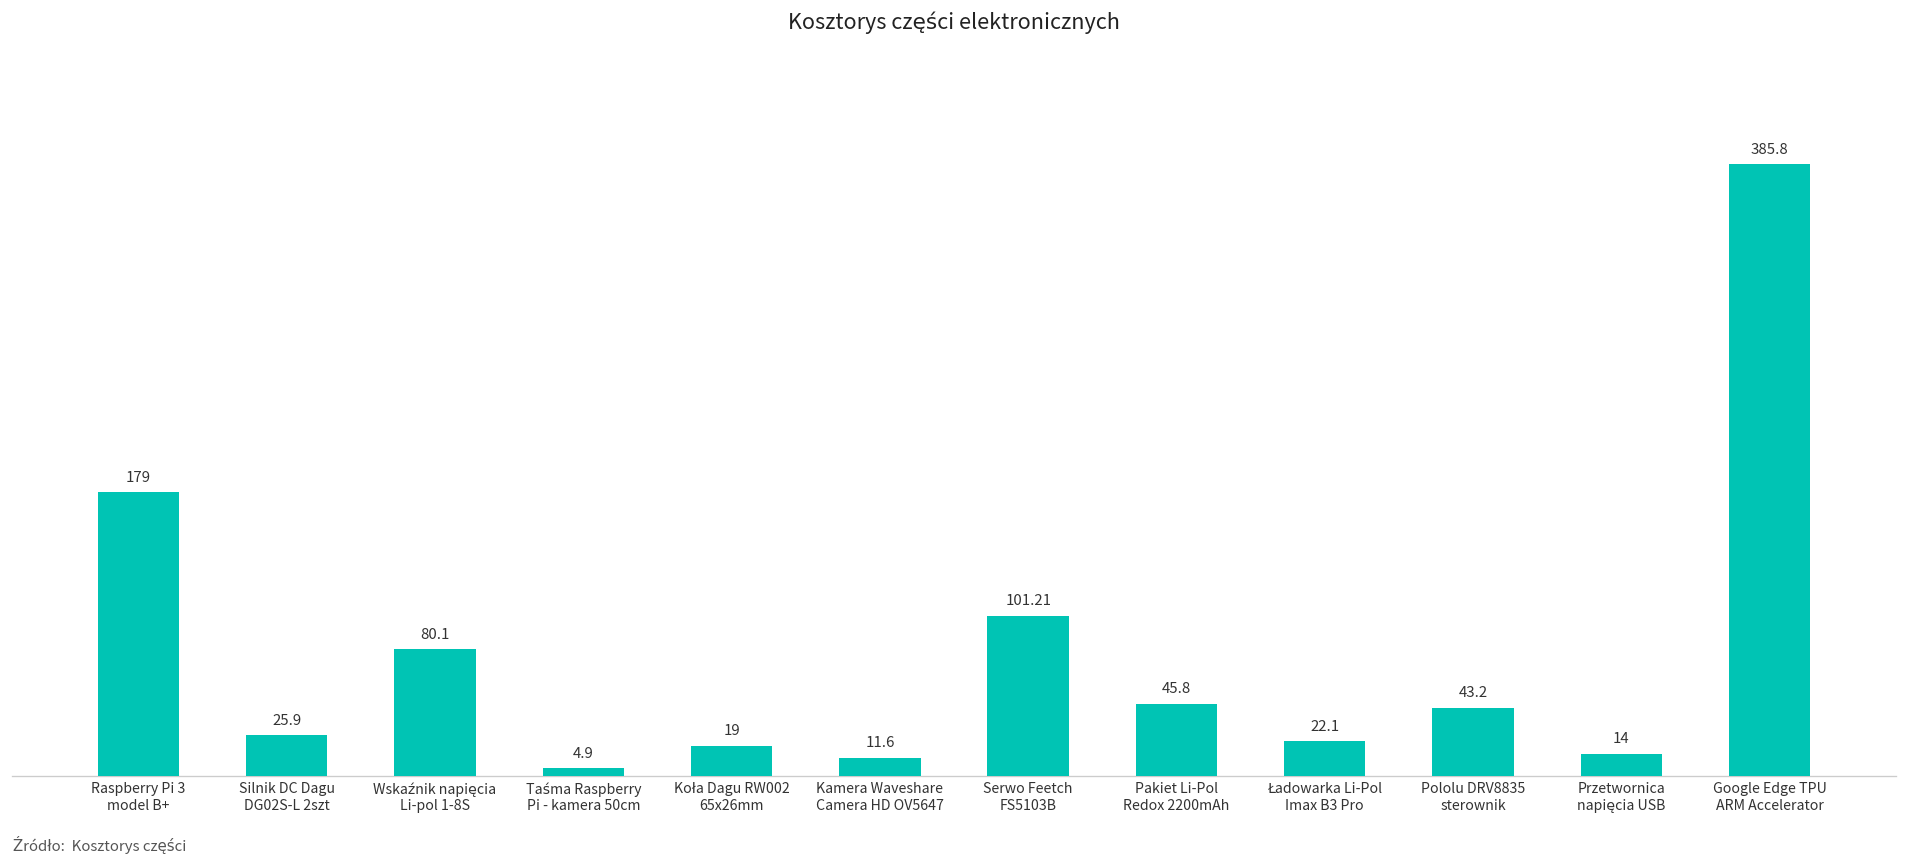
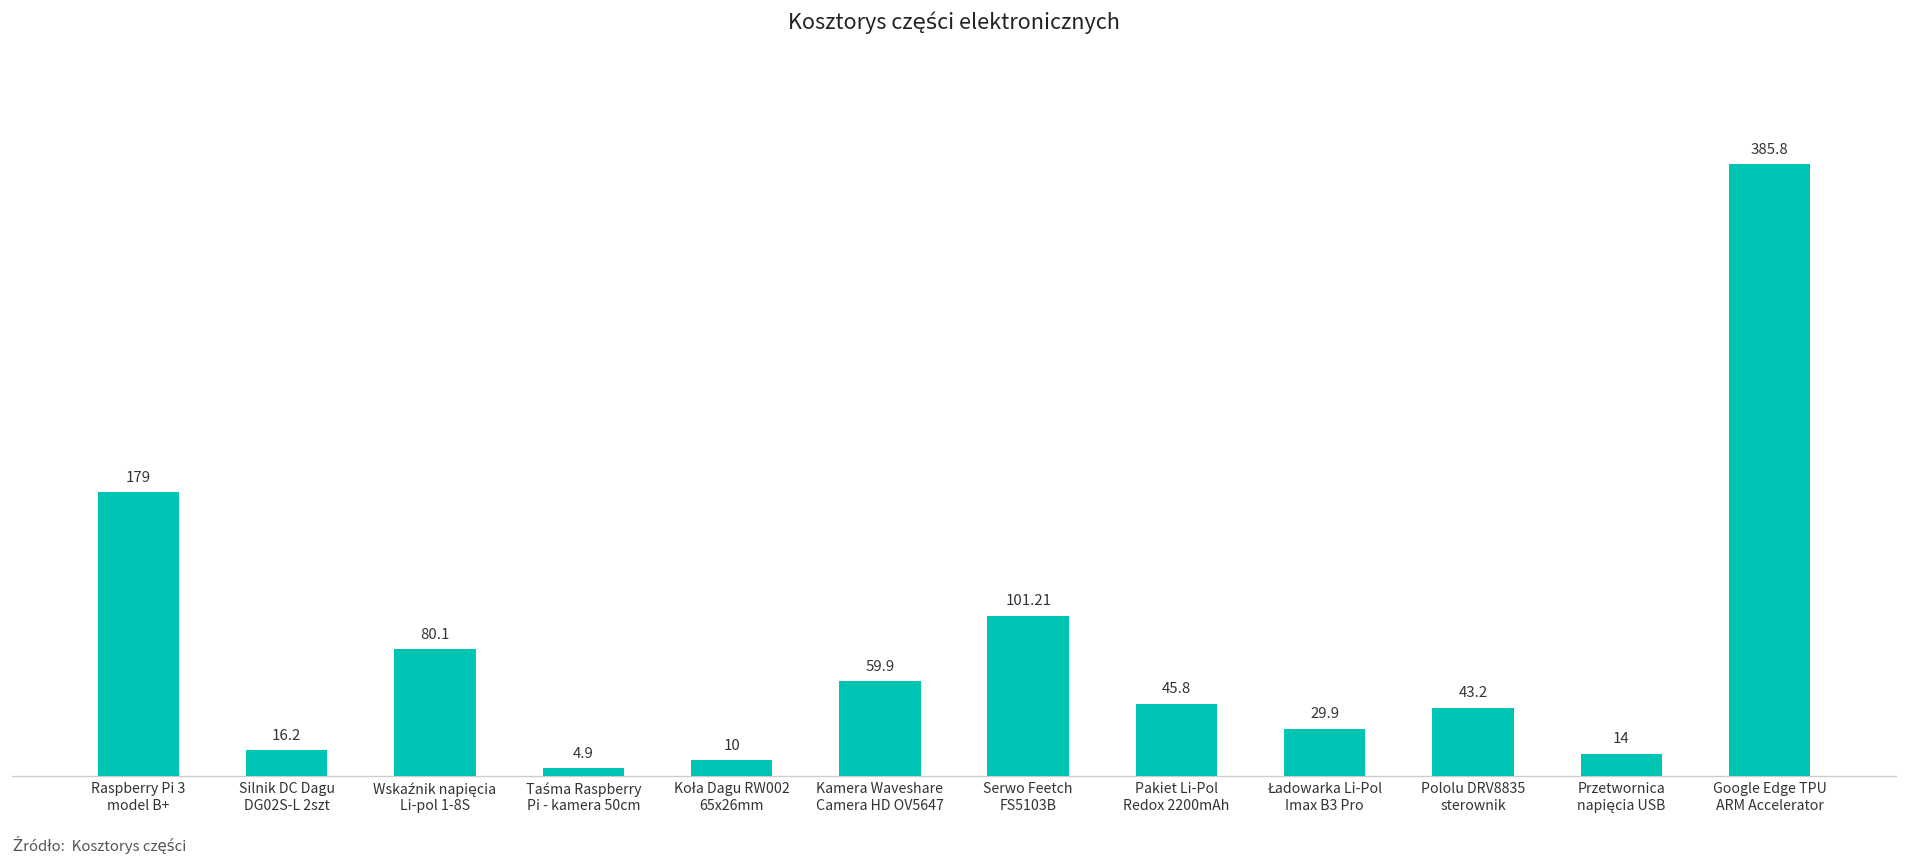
Silnik DC Dagu DG02S-L 2szt: 25.9 -> 16.2
Koła Dagu RW002 65x26mm: 19 -> 10
Kamera Waveshare Camera HD OV5647: 11.6 -> 59.9
Ładowarka Li-Pol Imax B3 Pro: 22.1 -> 29.9
